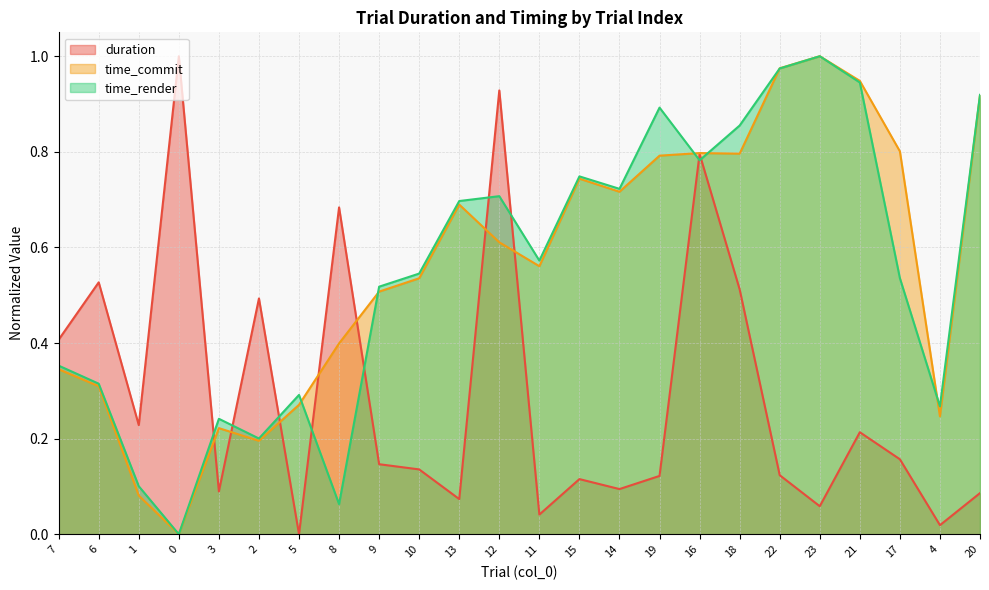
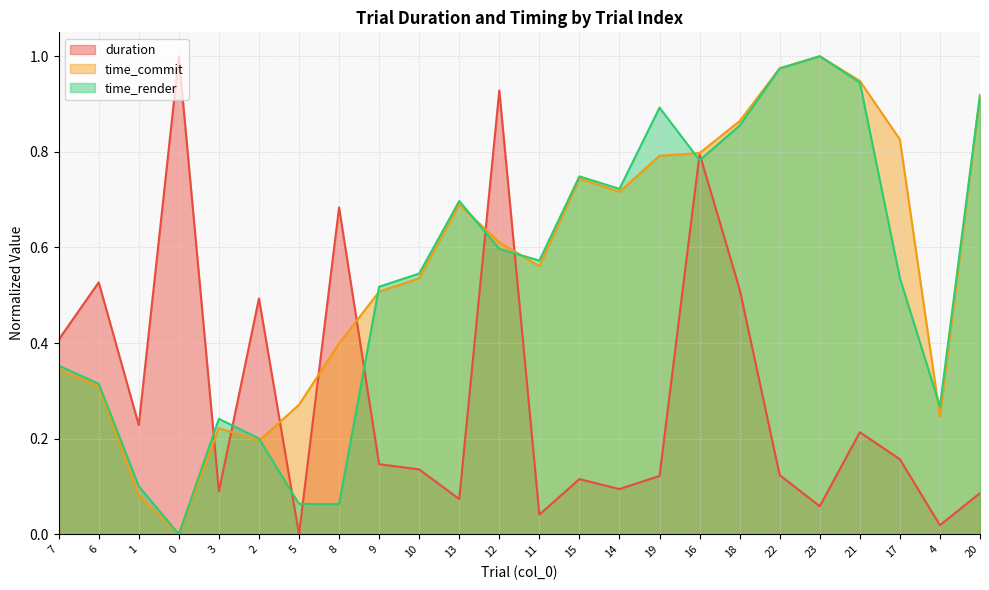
time_render, 5: 0.29 -> 0.06
time_render, 12: 0.71 -> 0.60
time_commit, 18: 0.80 -> 0.86
time_commit, 17: 0.80 -> 0.83
